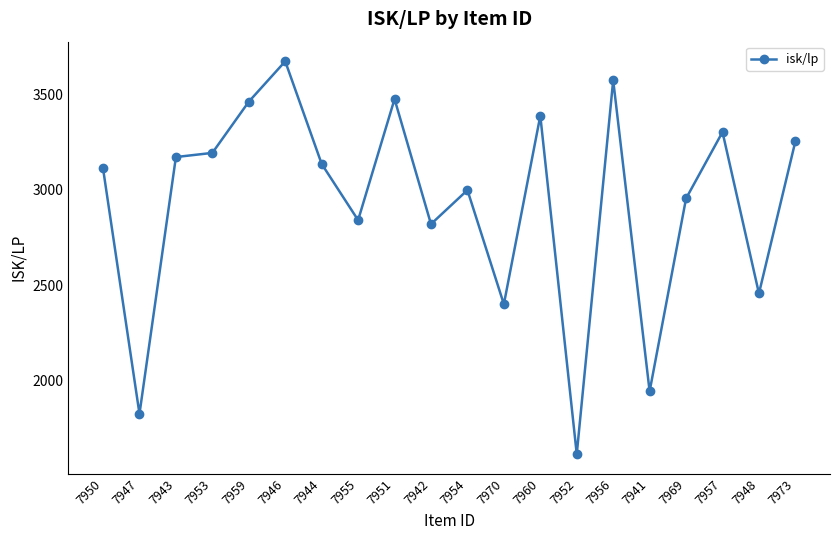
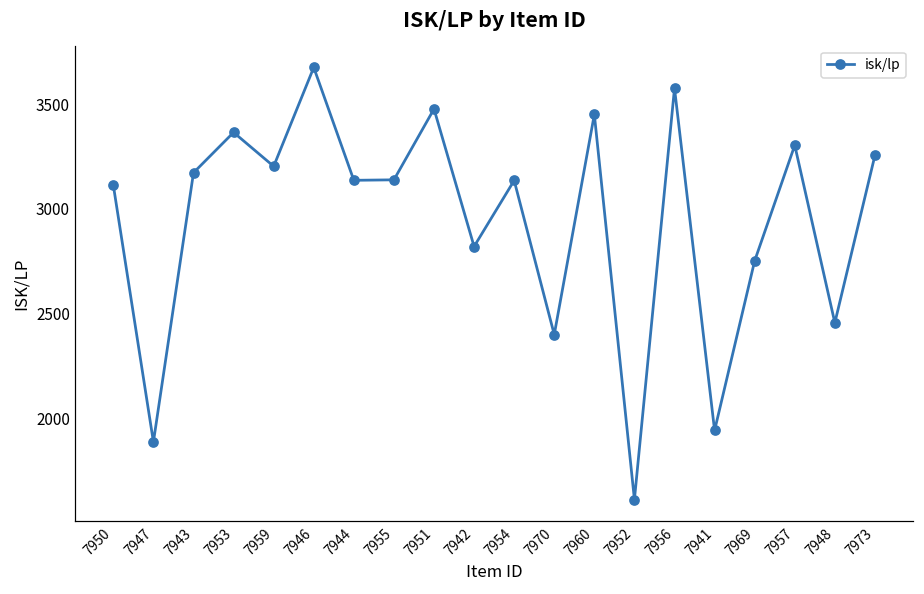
7947: 1820 -> 1890
7953: 3190 -> 3370
7959: 3460 -> 3200
7955: 2840 -> 3140
7954: 3000 -> 3140
7960: 3390 -> 3450
7969: 2950 -> 2750
